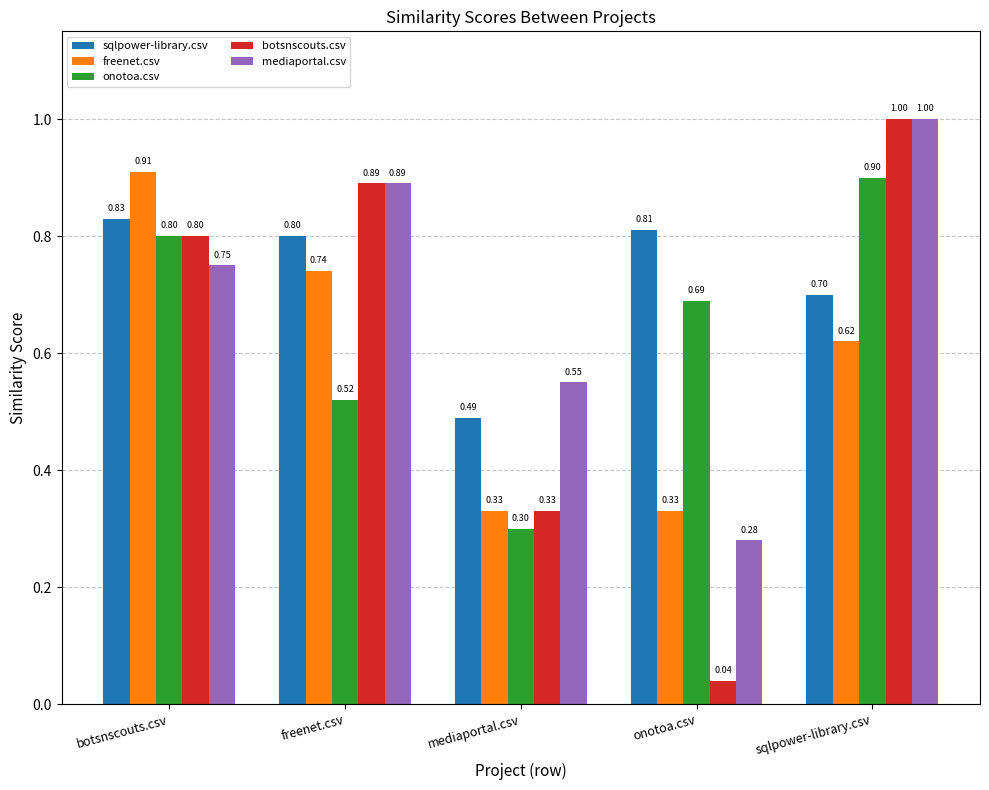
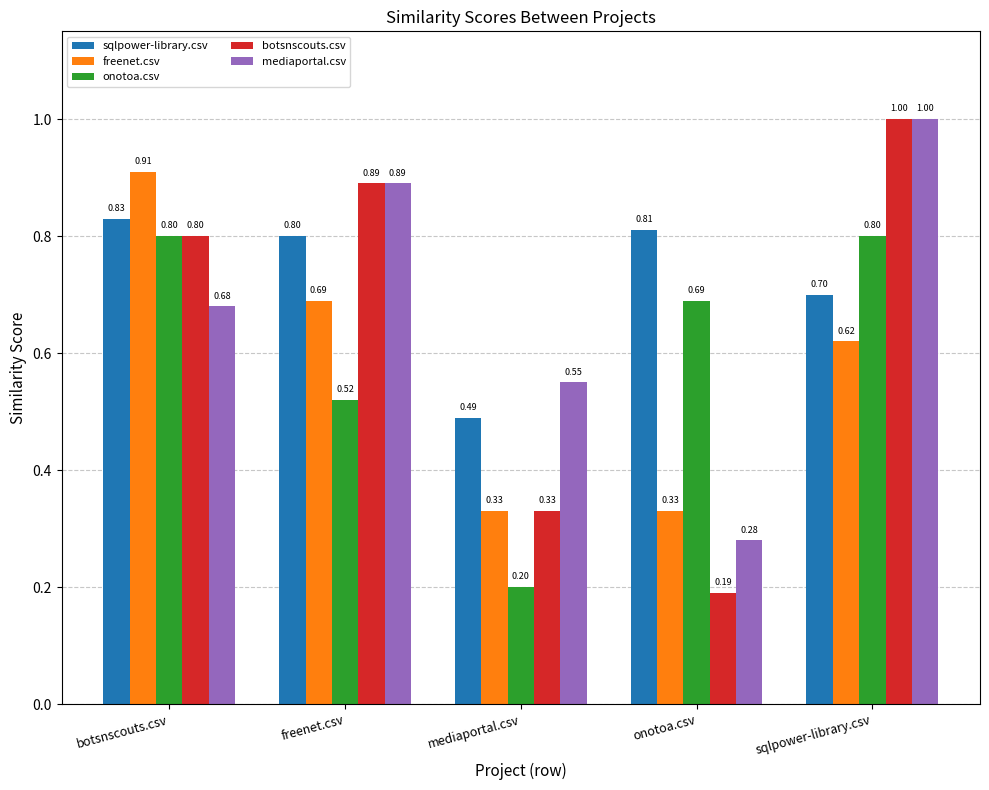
mediaportal.csv, botsnscouts.csv: 0.75 -> 0.68
freenet.csv, freenet.csv: 0.74 -> 0.69
onotoa.csv, mediaportal.csv: 0.30 -> 0.20
botsnscouts.csv, onotoa.csv: 0.04 -> 0.19
onotoa.csv, sqlpower-library.csv: 0.90 -> 0.80
